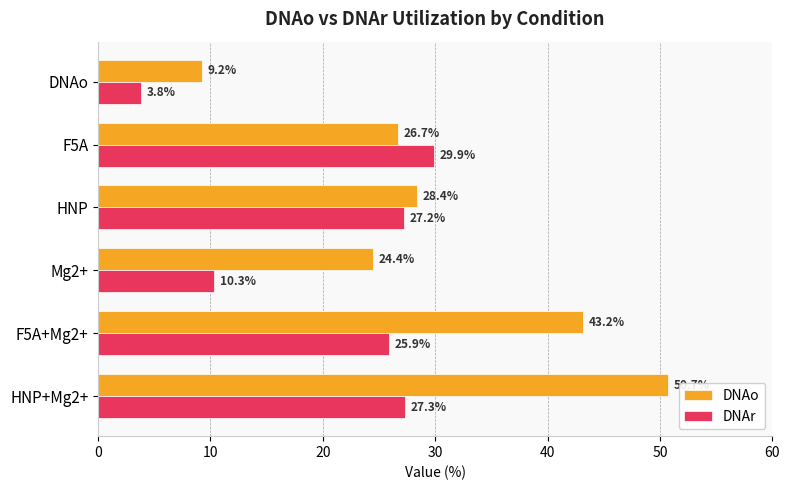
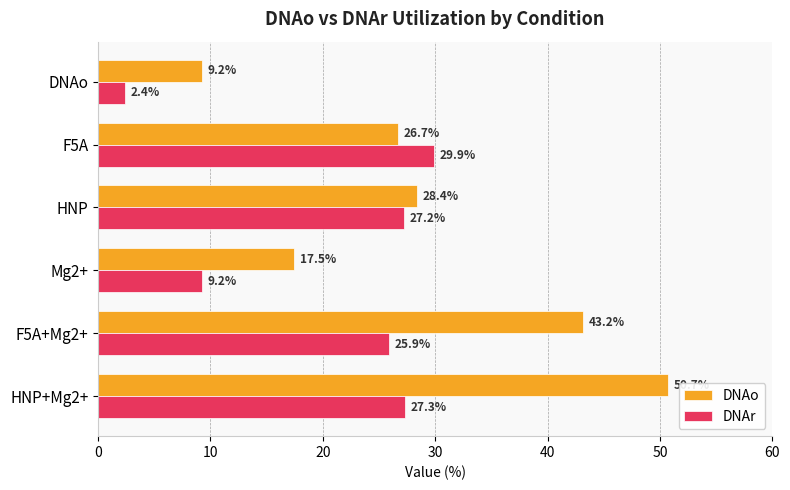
DNAr, DNAo: 3.8% -> 2.4%
DNAo, Mg2+: 24.4% -> 17.5%
DNAr, Mg2+: 10.3% -> 9.2%
